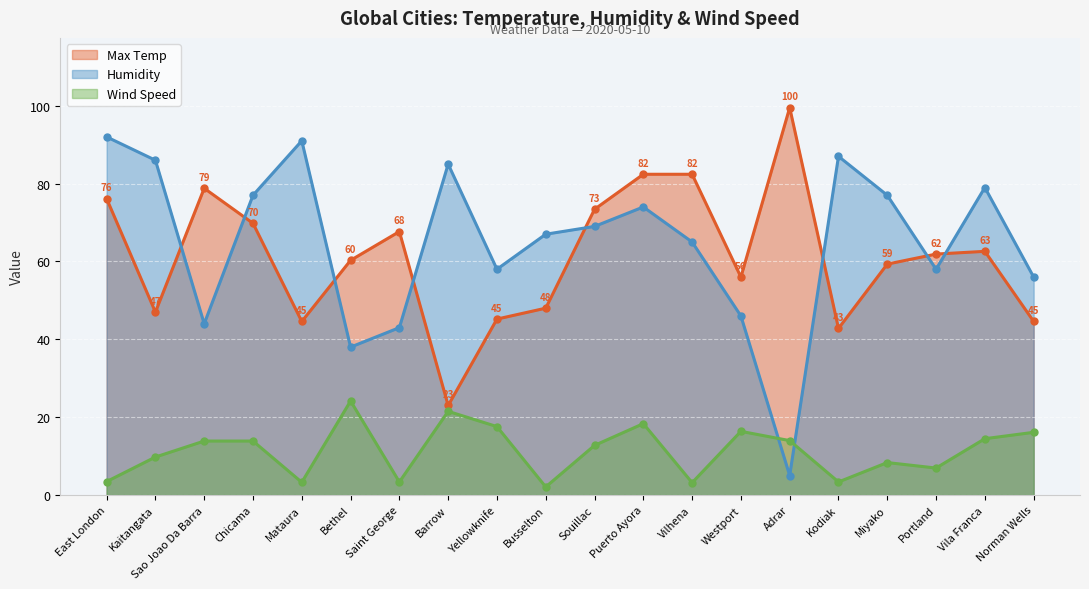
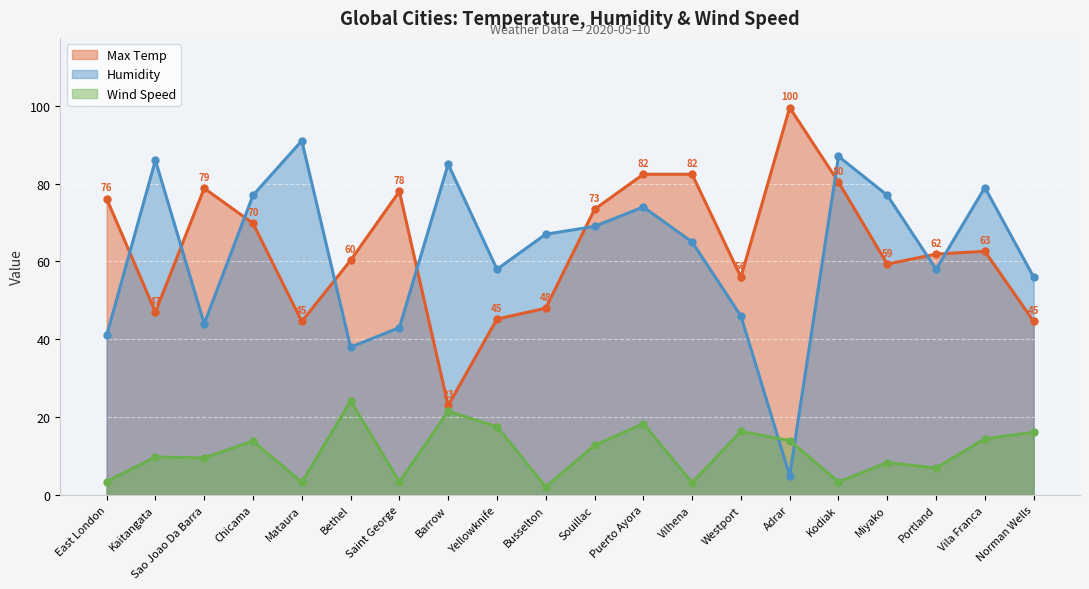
Humidity, East London: 92 -> 41
Wind Speed, Sao Joao Da Barra: 14 -> 10
Max Temp, Saint George: 68 -> 78
Max Temp, Kodiak: 43 -> 80
